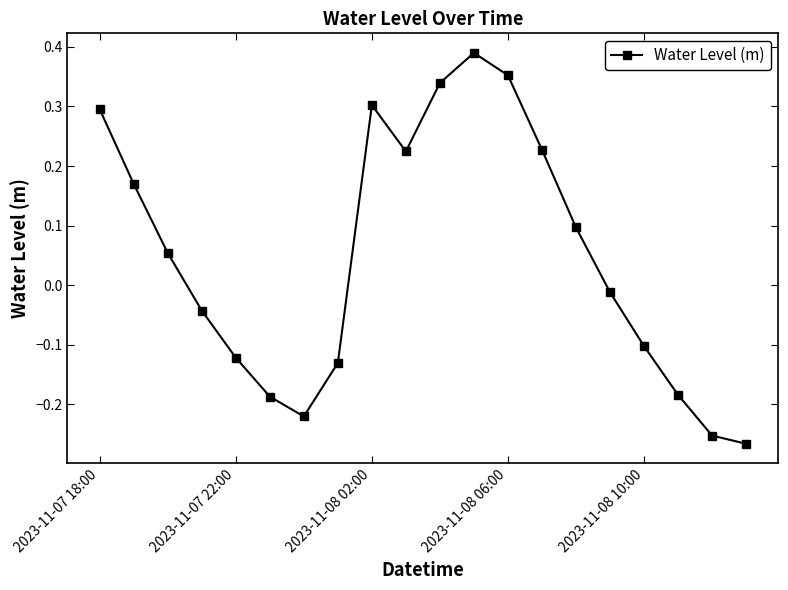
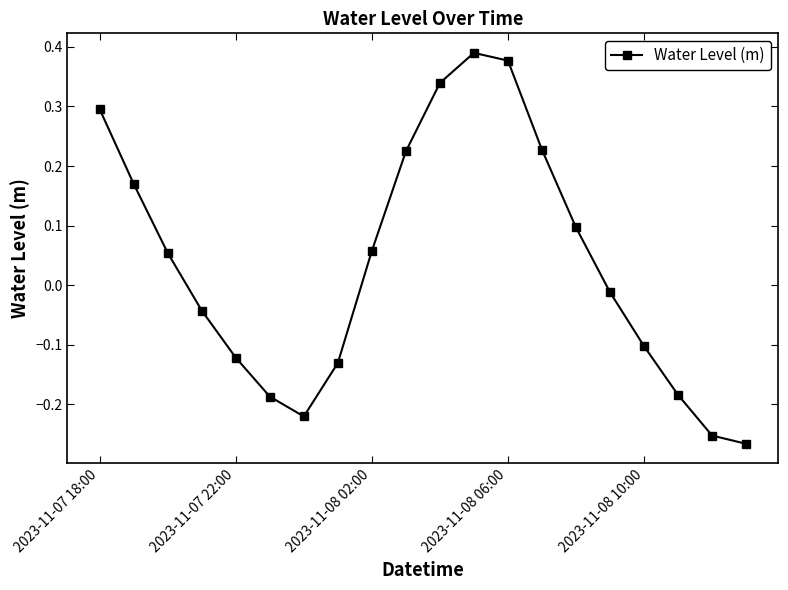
2023-11-08 02:00: 0.30 -> 0.06
2023-11-08 06:00: 0.35 -> 0.38
